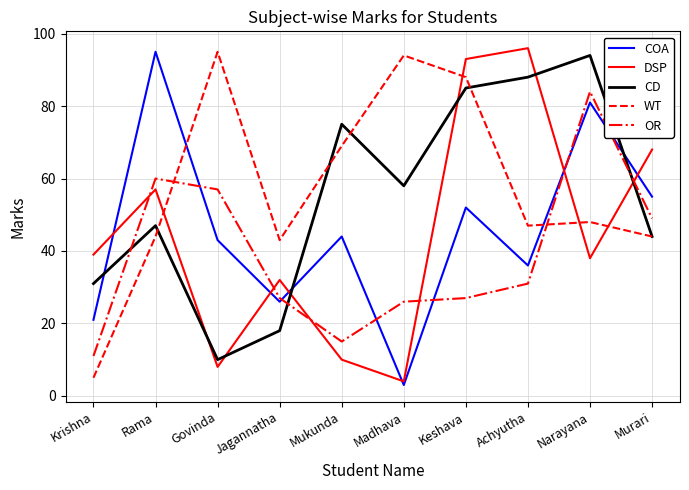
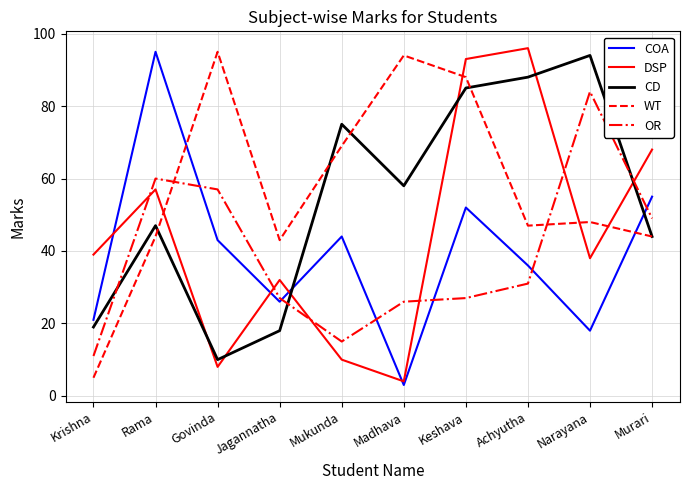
CD, Krishna: 31 -> 19
COA, Narayana: 81 -> 18
